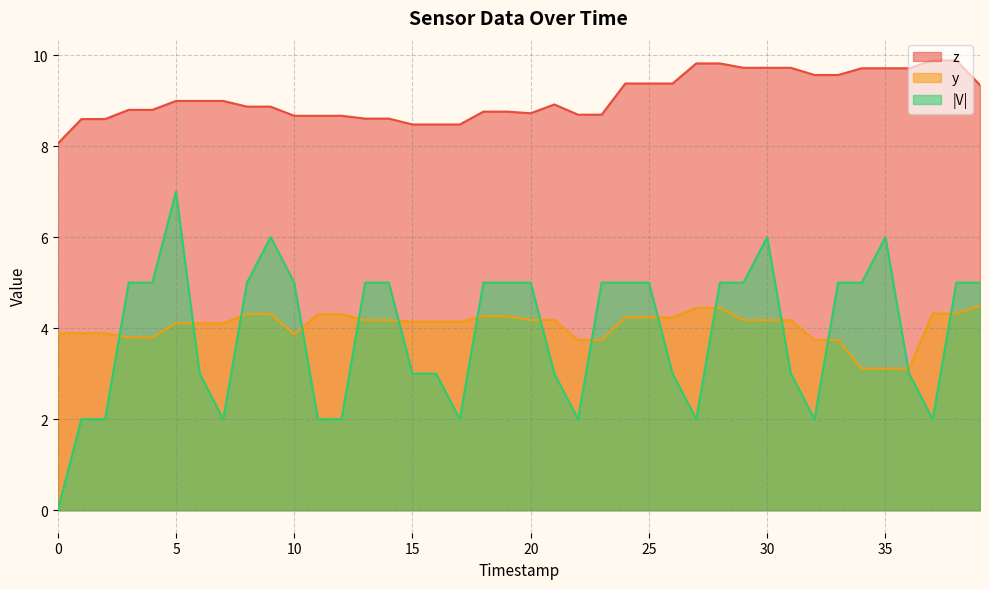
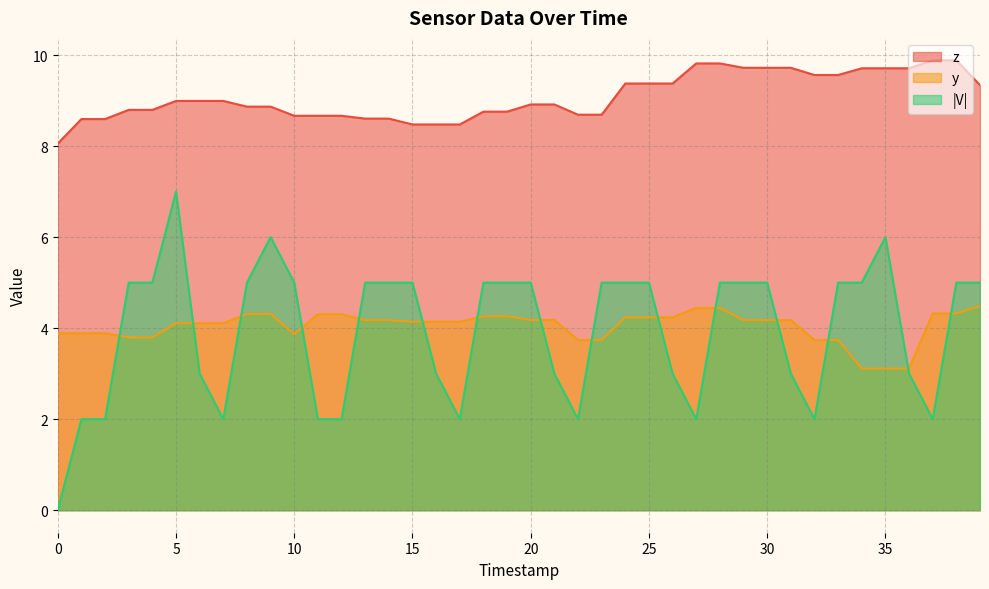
|V|, 15: 3 -> 5
z, 20: 8.7 -> 8.9
|V|, 30: 6 -> 5
